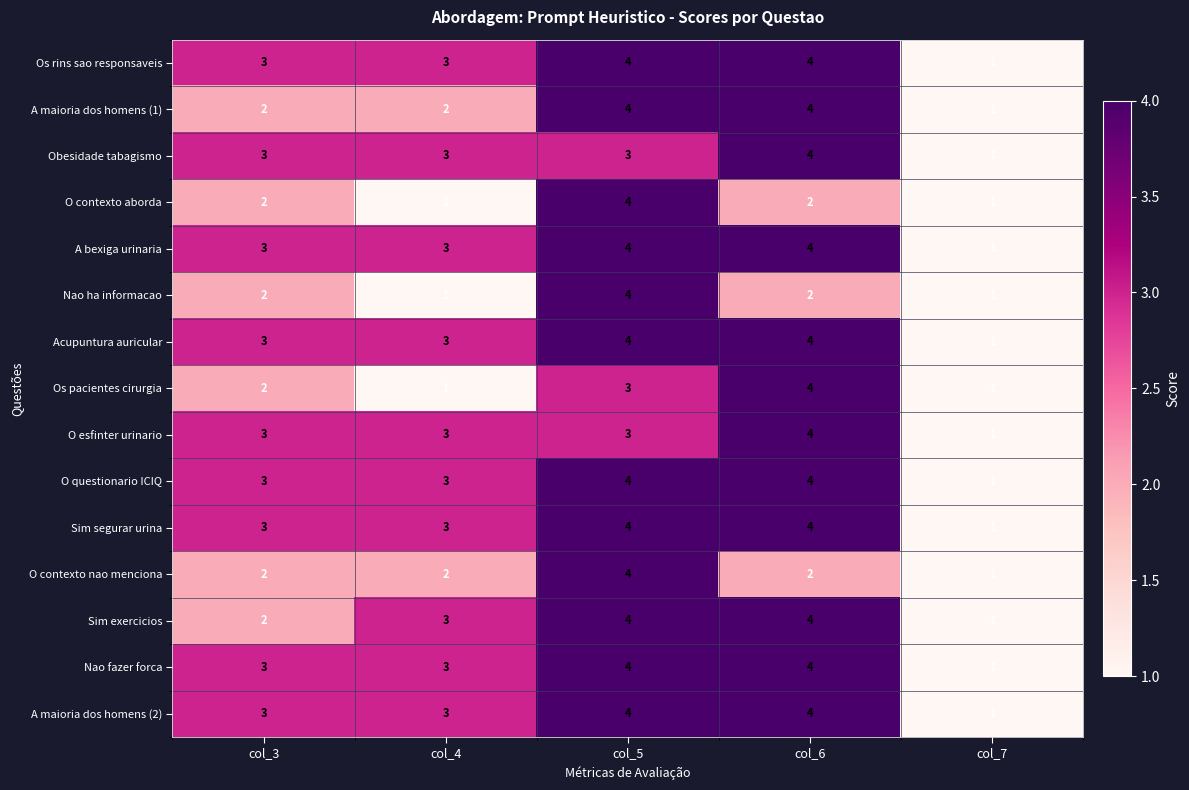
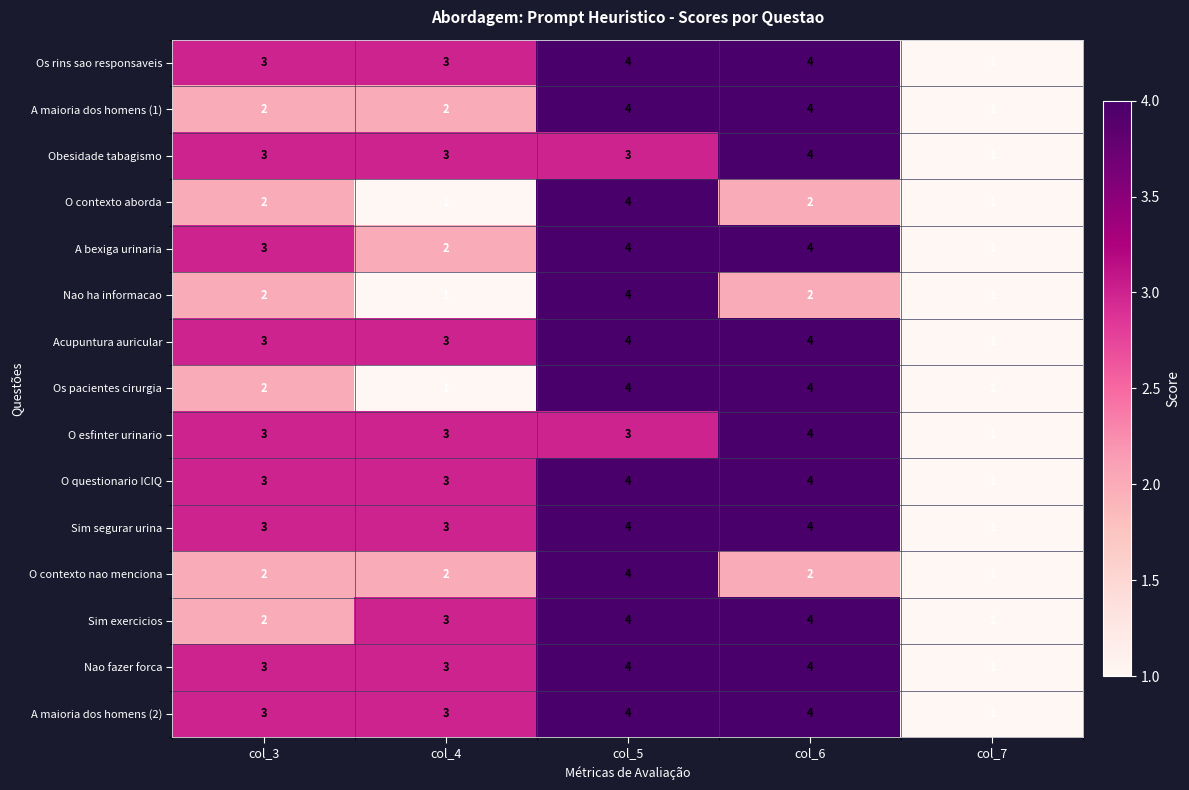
A bexiga urinaria, col_4: 3 -> 2
Os pacientes cirurgia, col_5: 3 -> 4
